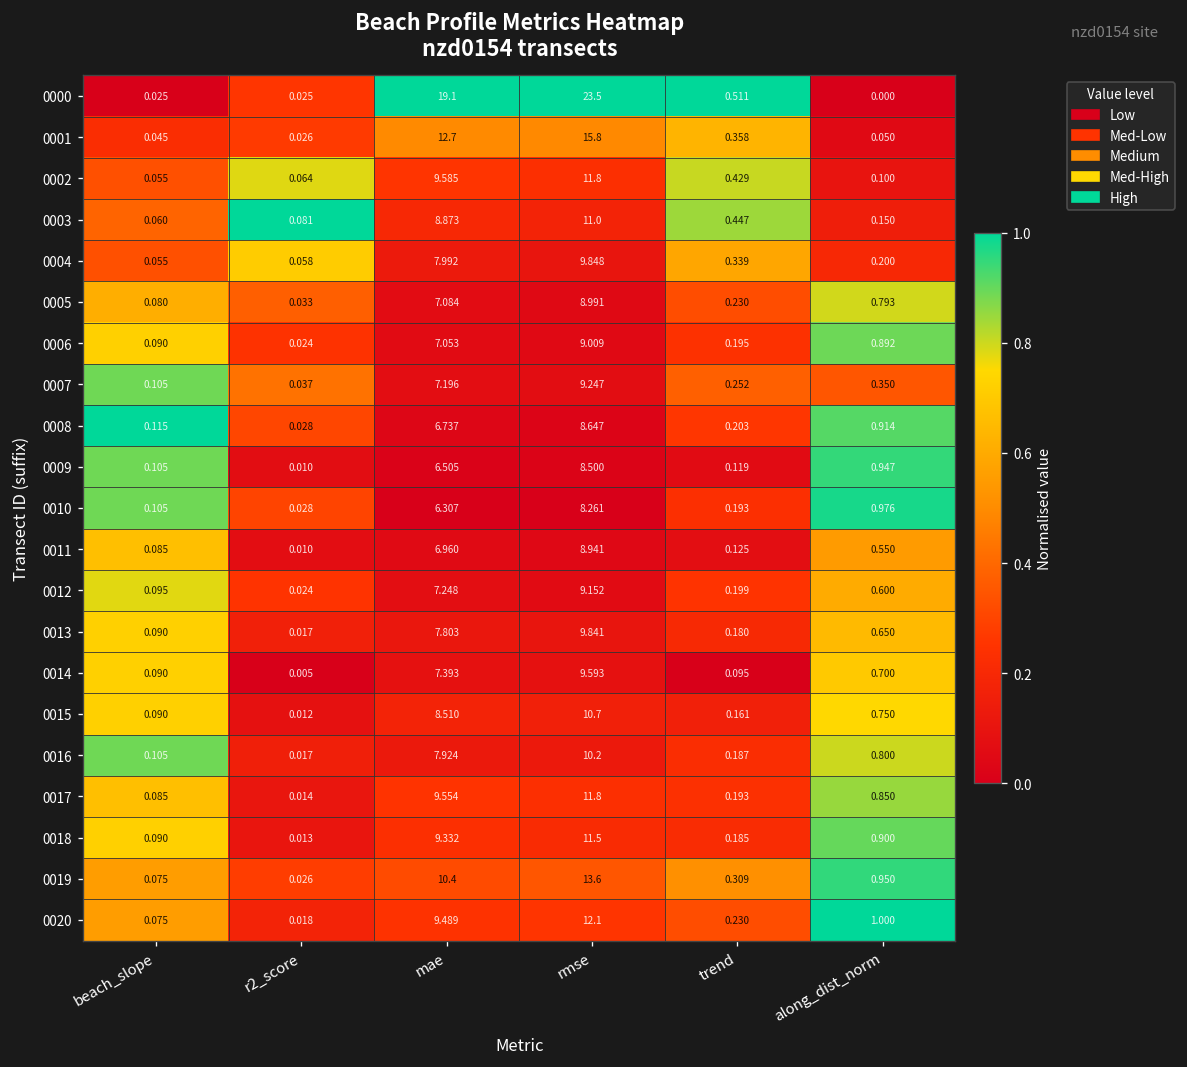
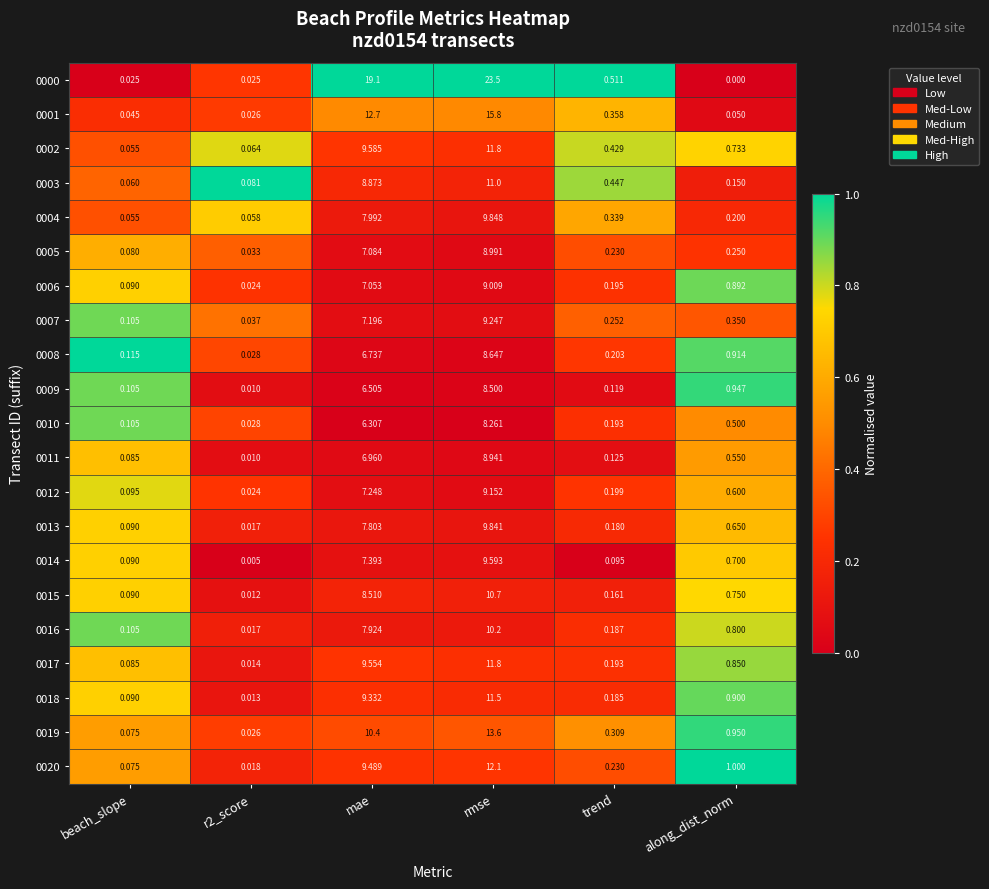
0002, along_dist_norm: 0.100 -> 0.733
0005, along_dist_norm: 0.793 -> 0.250
0010, along_dist_norm: 0.976 -> 0.500
